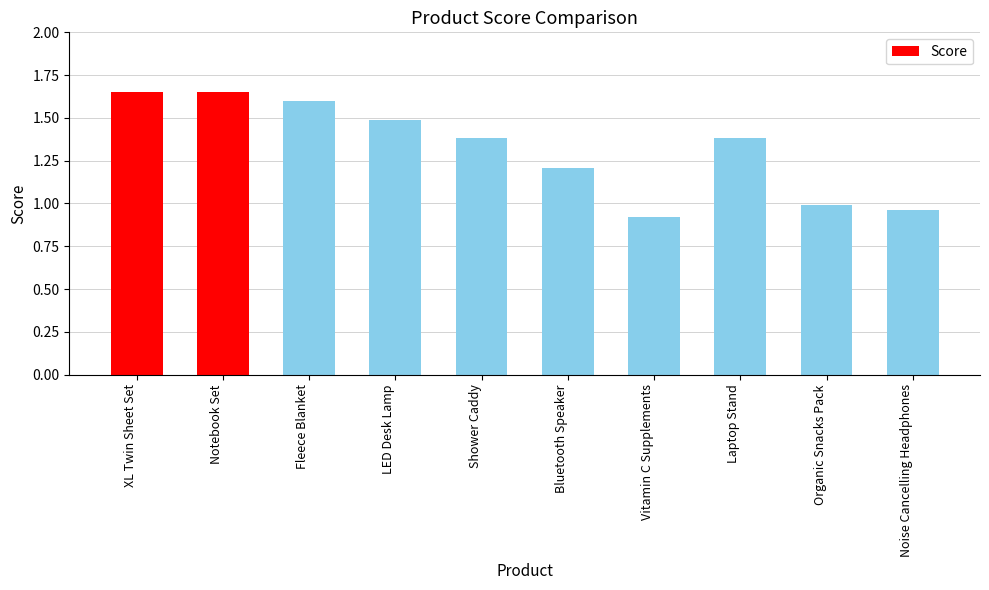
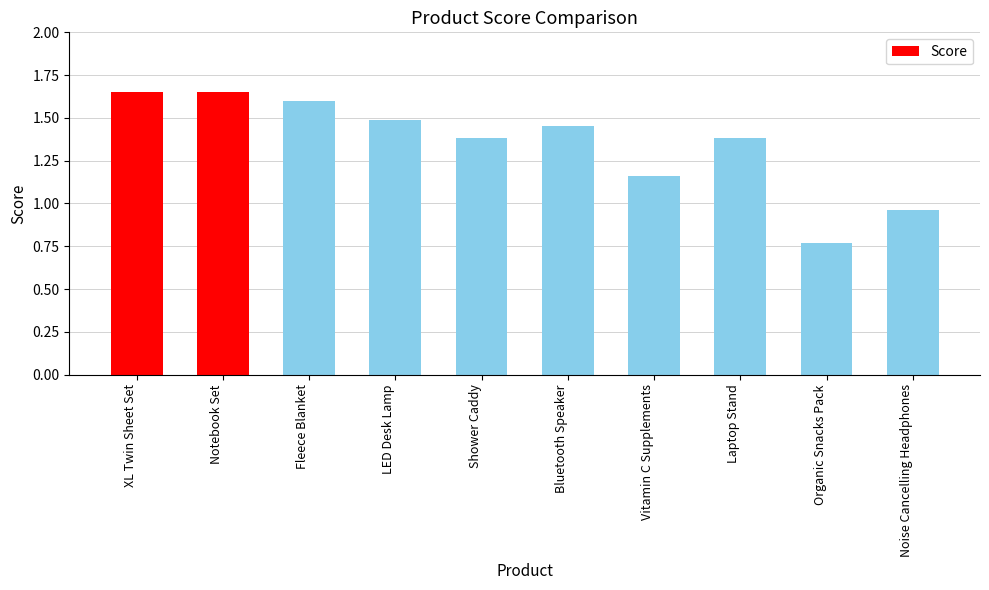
Bluetooth Speaker: 1.21 -> 1.45
Vitamin C Supplements: 0.92 -> 1.16
Organic Snacks Pack: 0.99 -> 0.77
